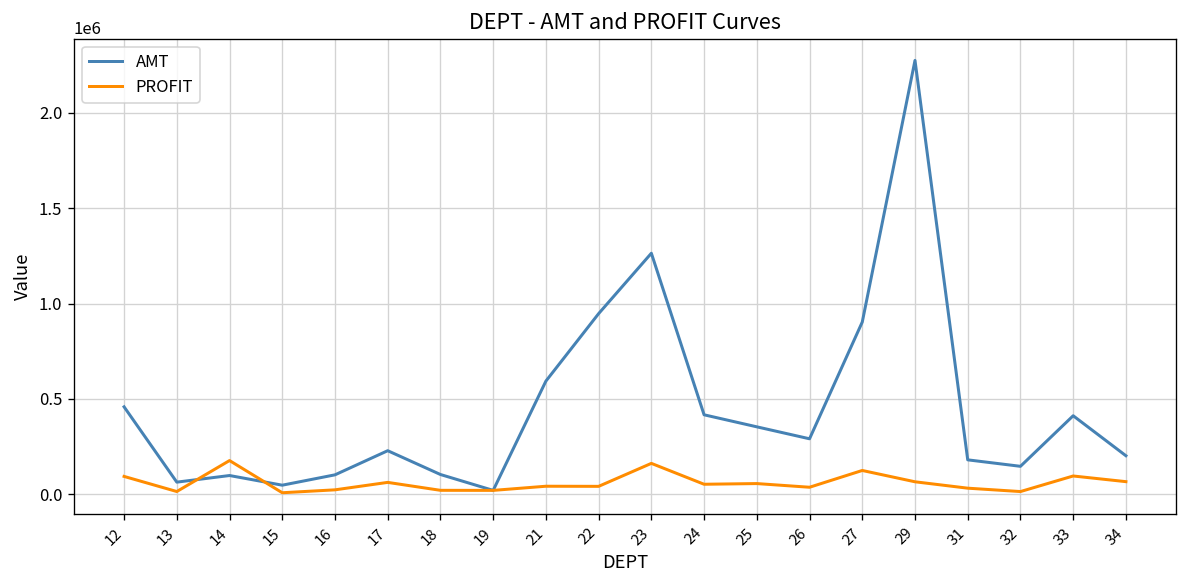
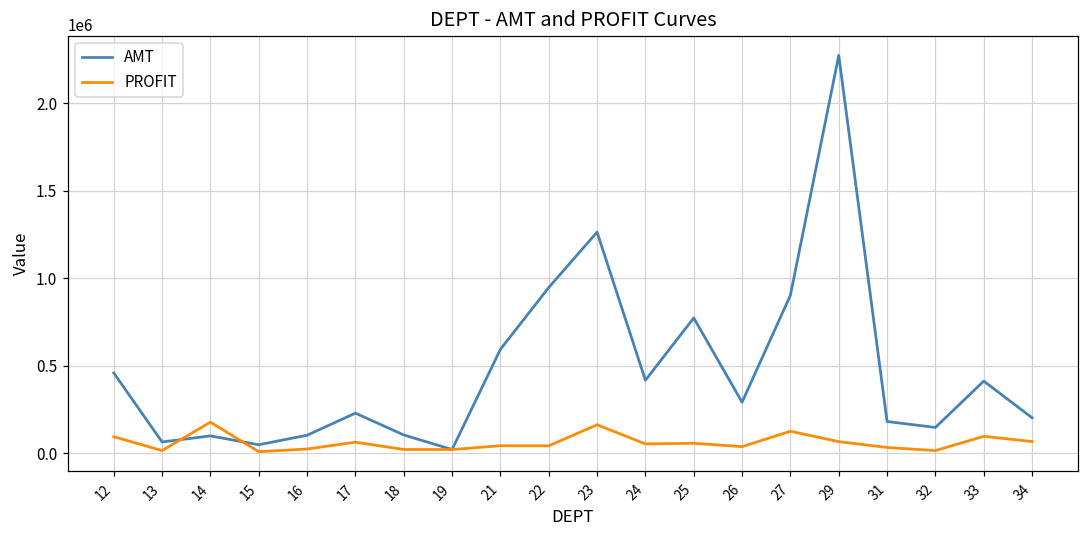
AMT, 25: 350000 -> 770000
